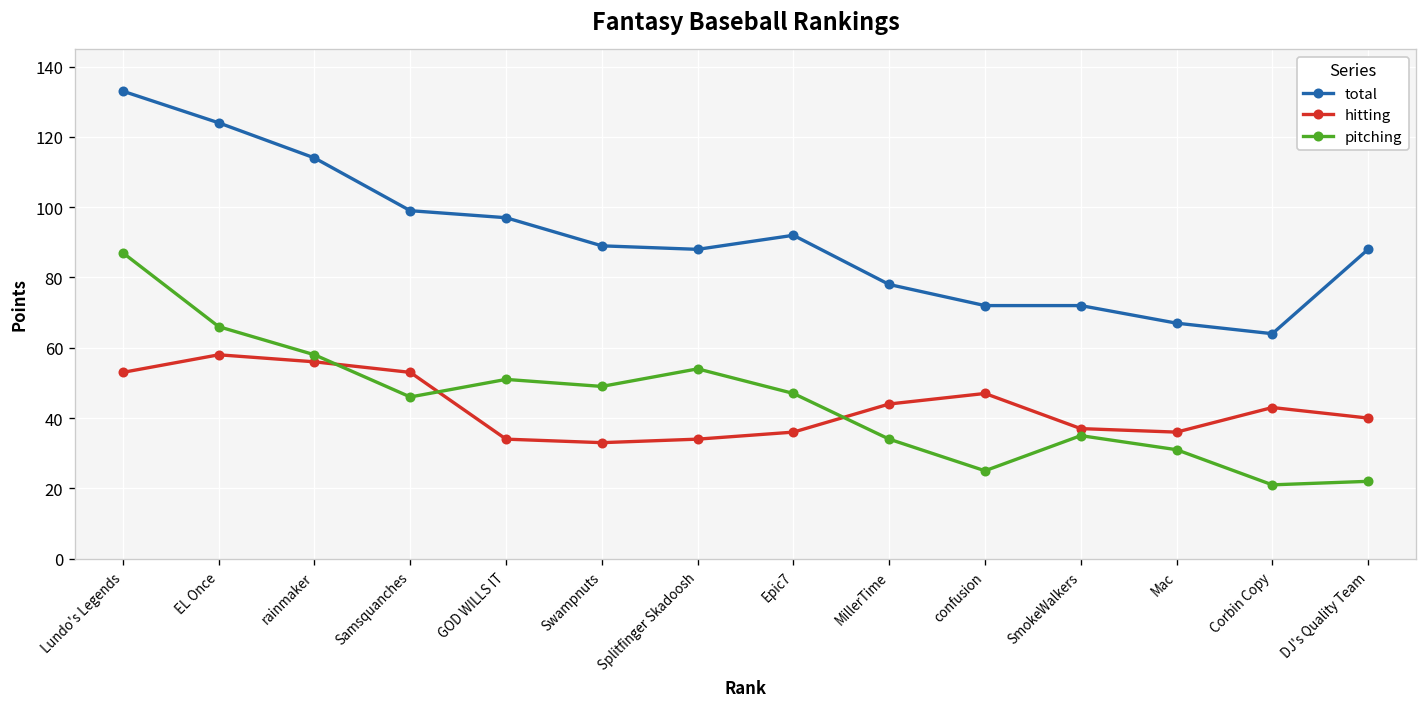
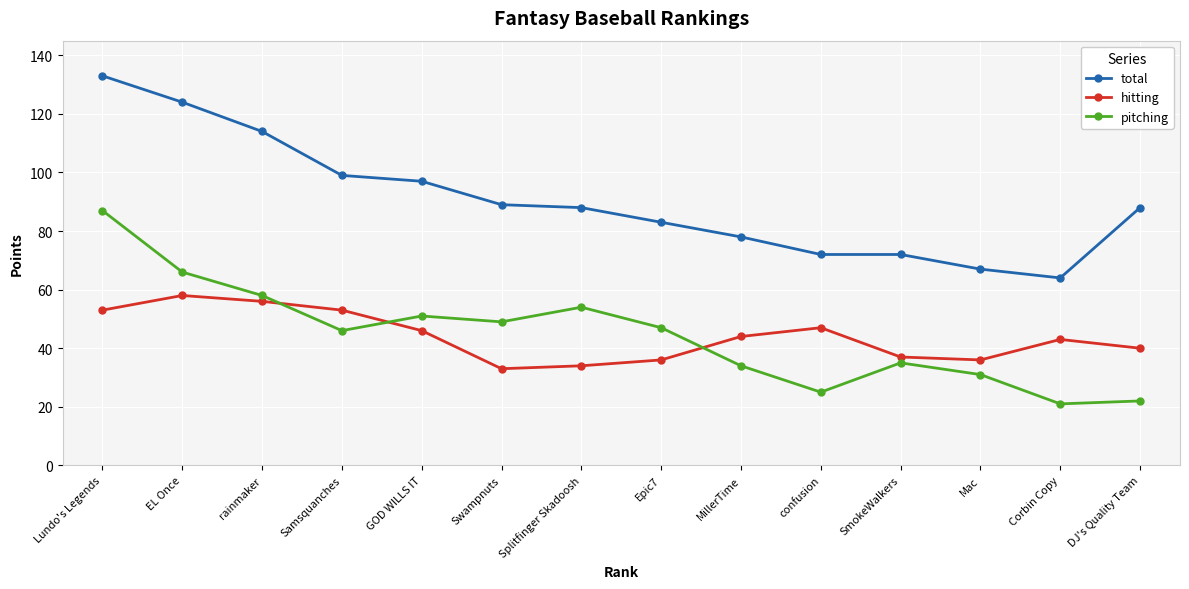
hitting, GOD WILLS IT: 34 -> 46
total, Epic7: 92 -> 83
